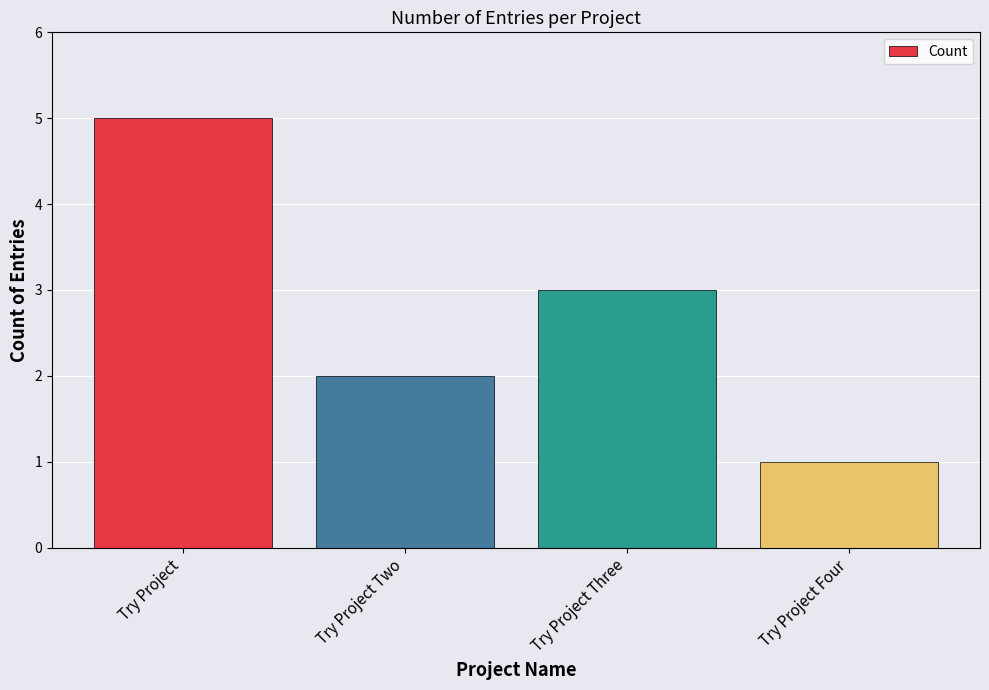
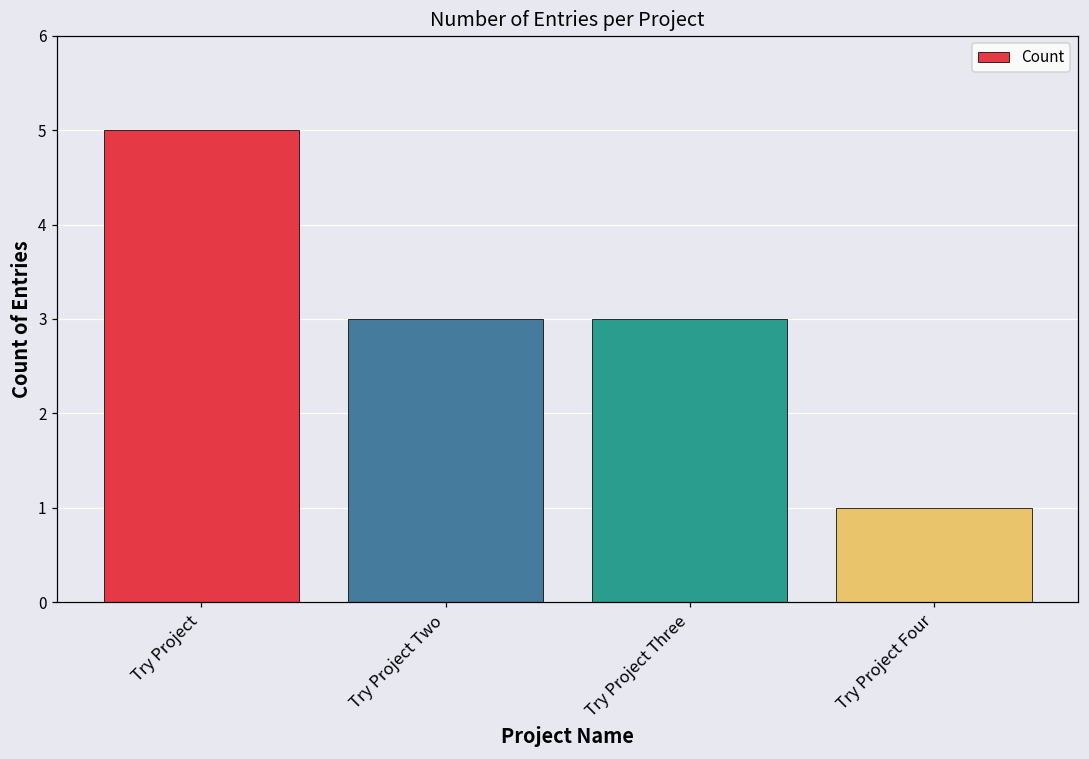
Try Project Two: 2 -> 3
